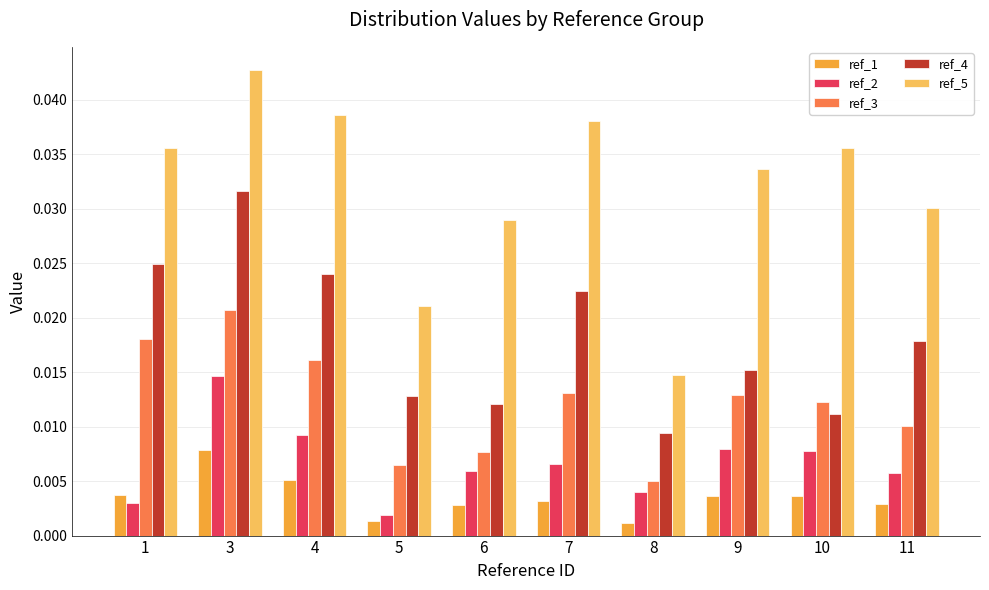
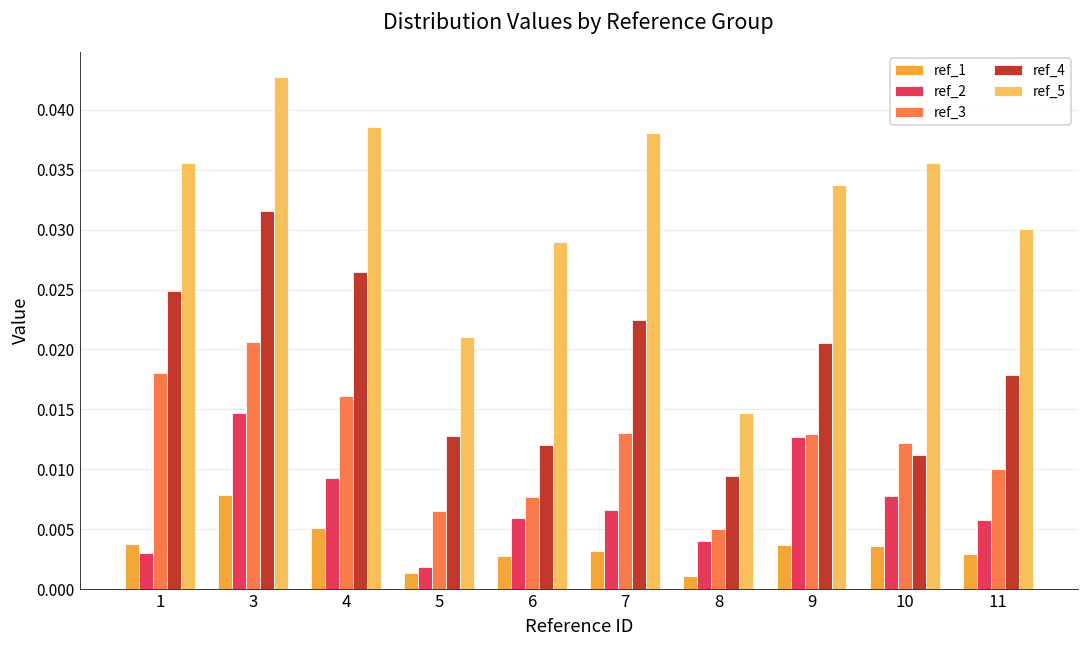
ref_4, 4: 0.0241 -> 0.0264
ref_2, 9: 0.0079 -> 0.0127
ref_4, 9: 0.0152 -> 0.0205
